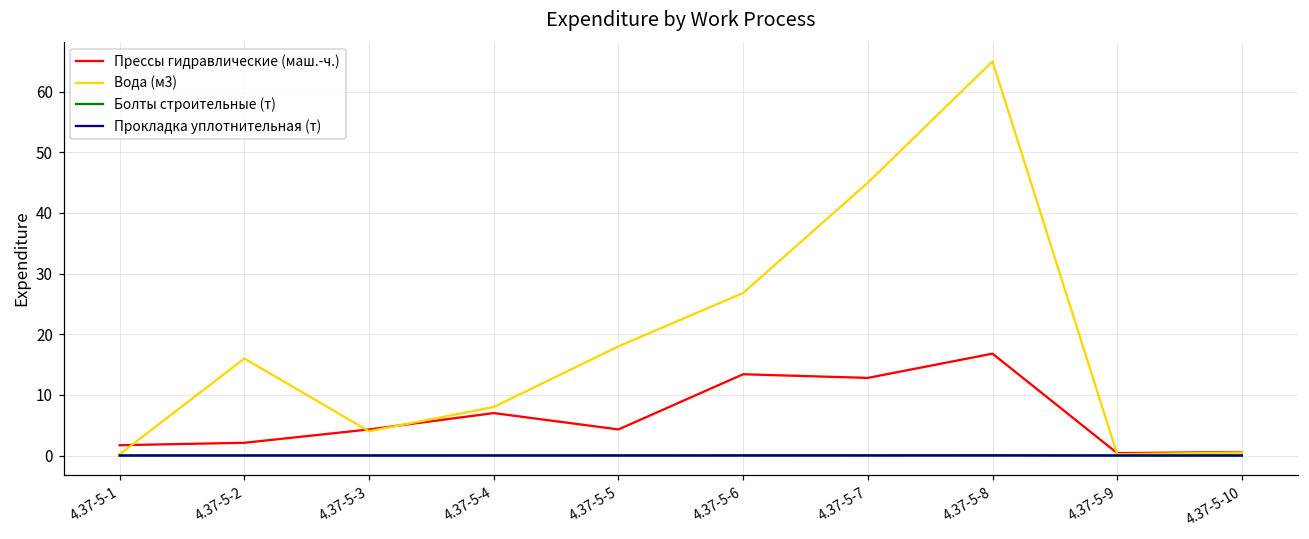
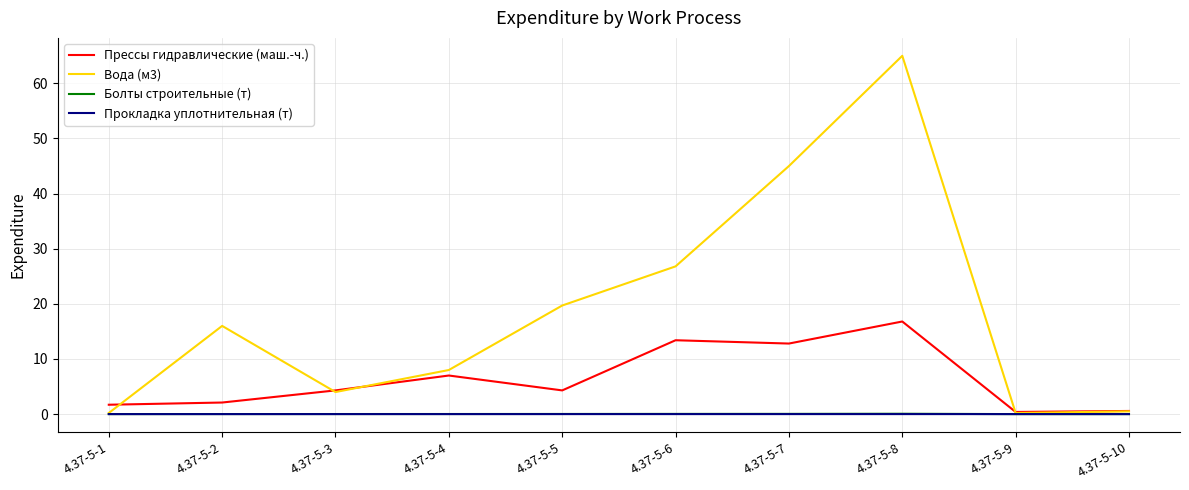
Вода (м3), 4.37-5-5: 18 -> 20
